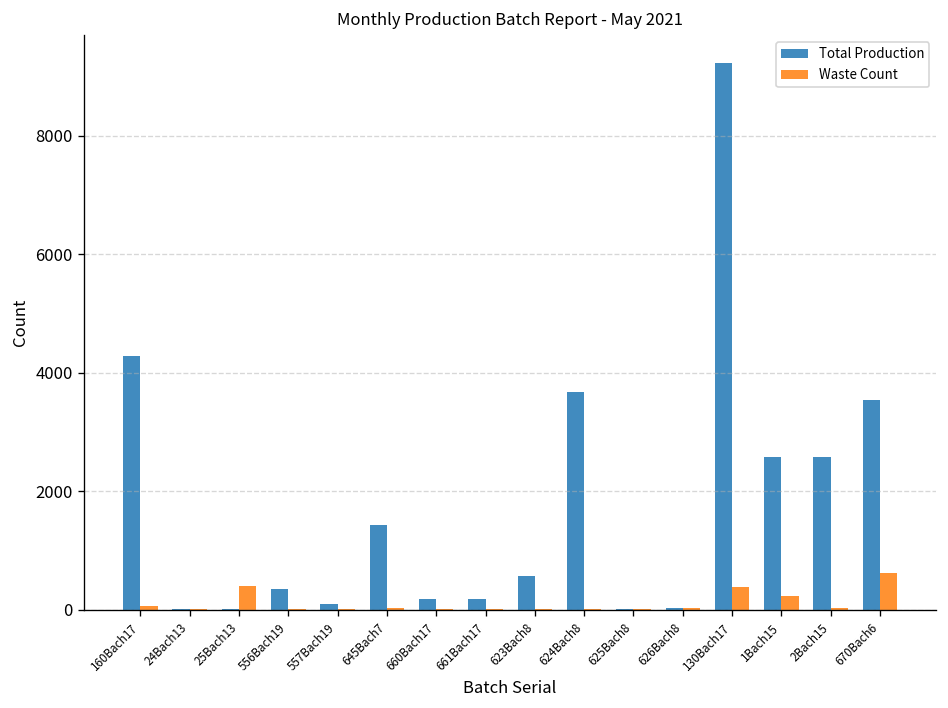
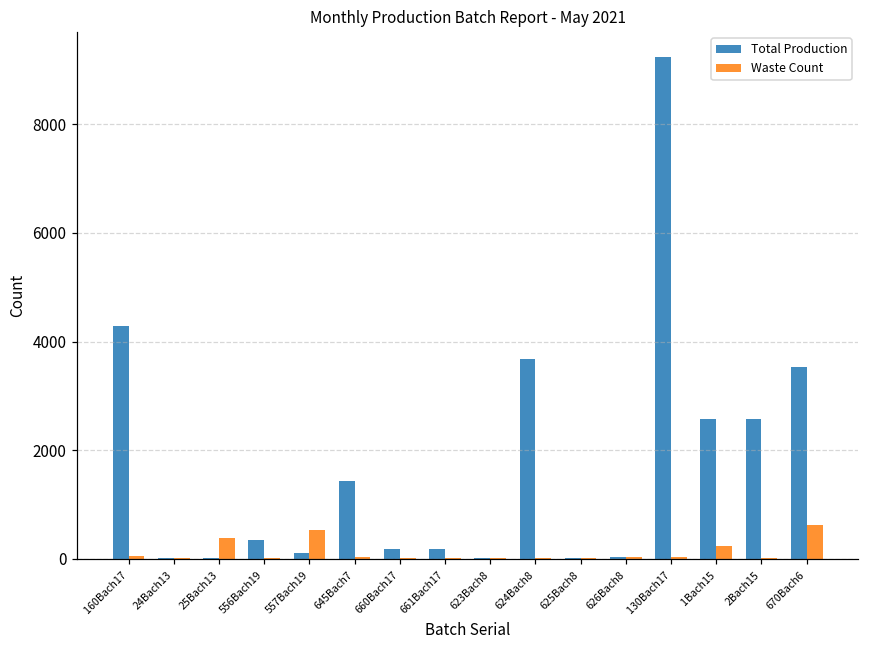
Waste Count, 557Bach19: 0 -> 500
Total Production, 623Bach8: 600 -> 0
Waste Count, 130Bach17: 400 -> 0
